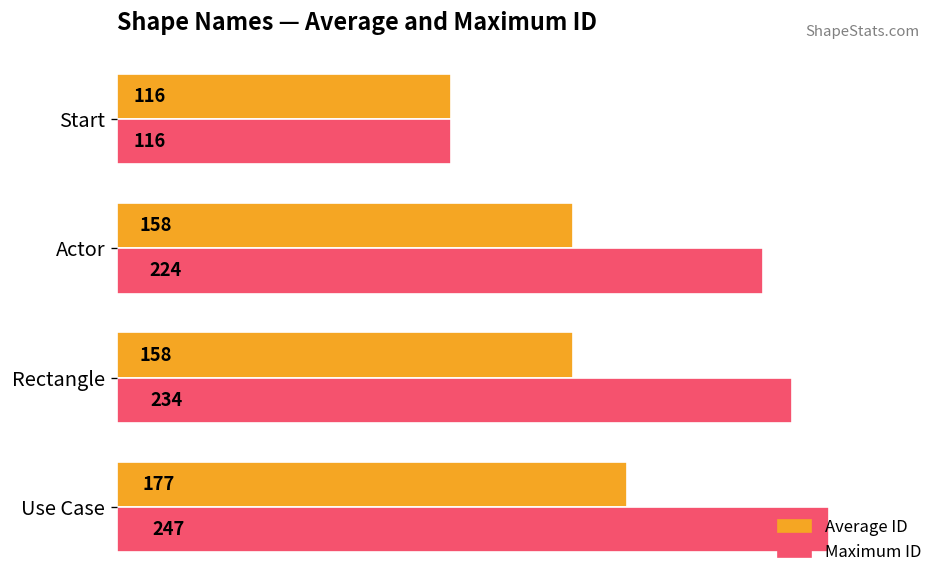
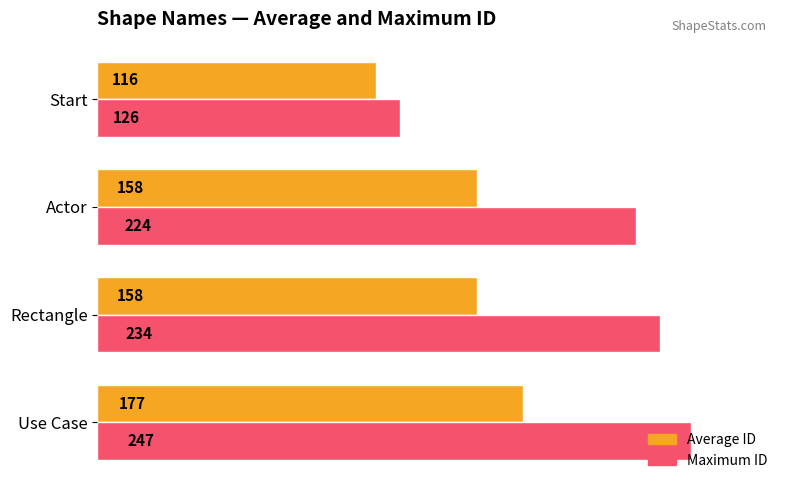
Maximum ID, Start: 116 -> 126
